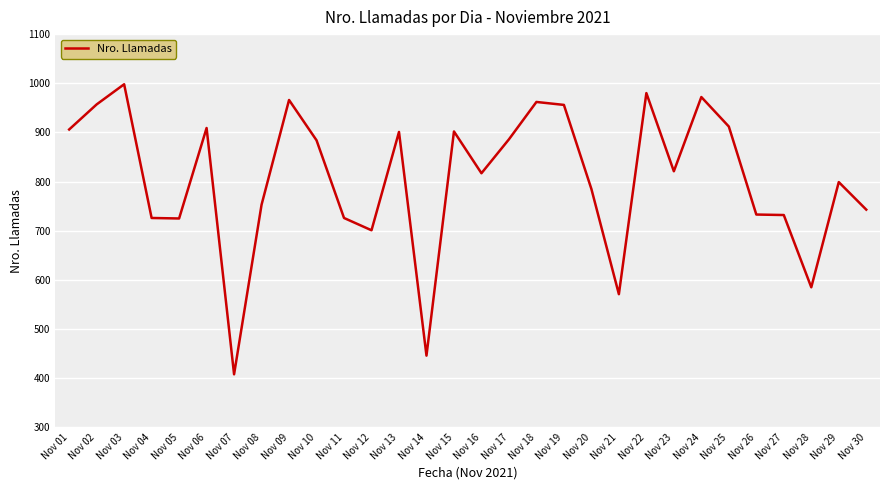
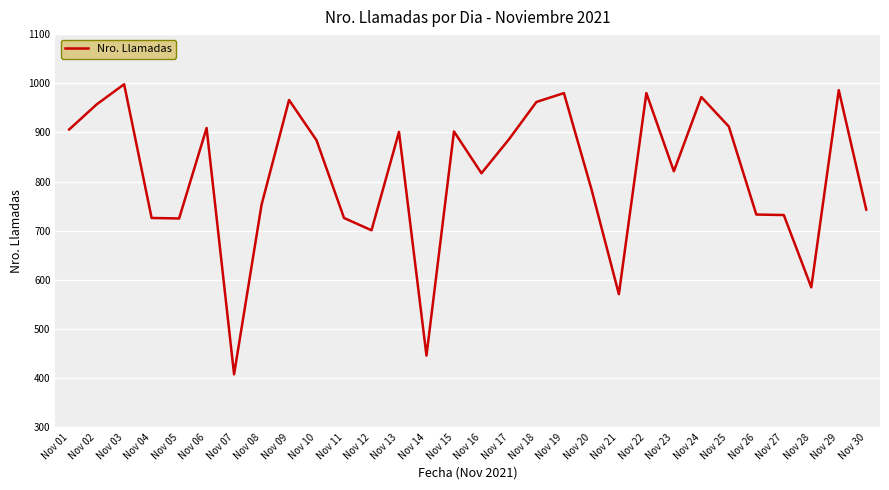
Nov 19: 960 -> 980
Nov 29: 800 -> 990
